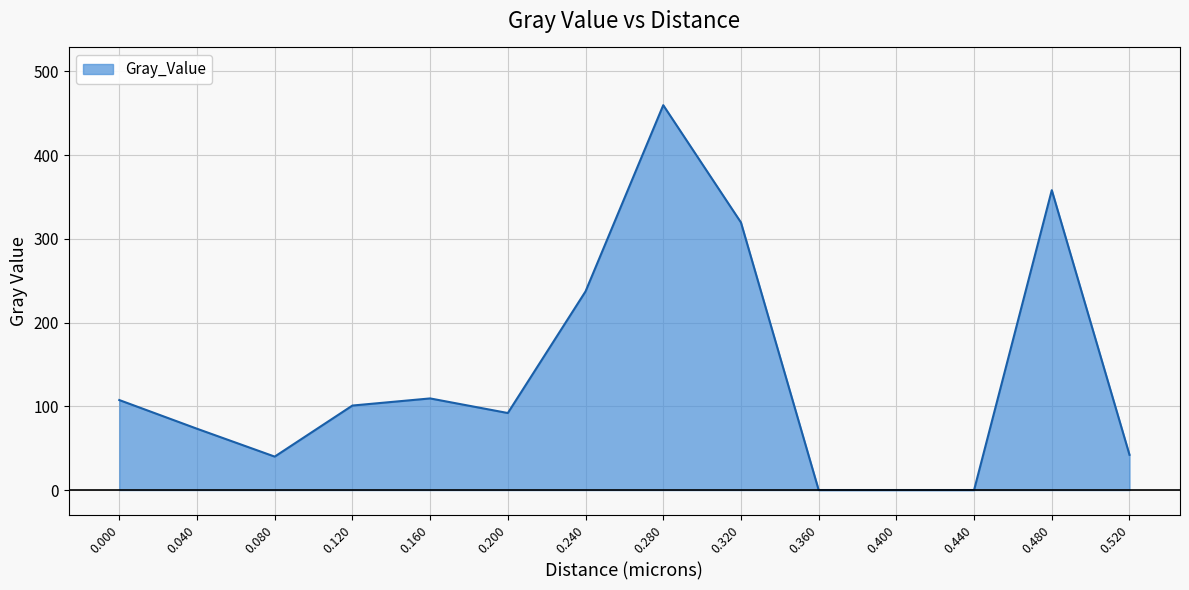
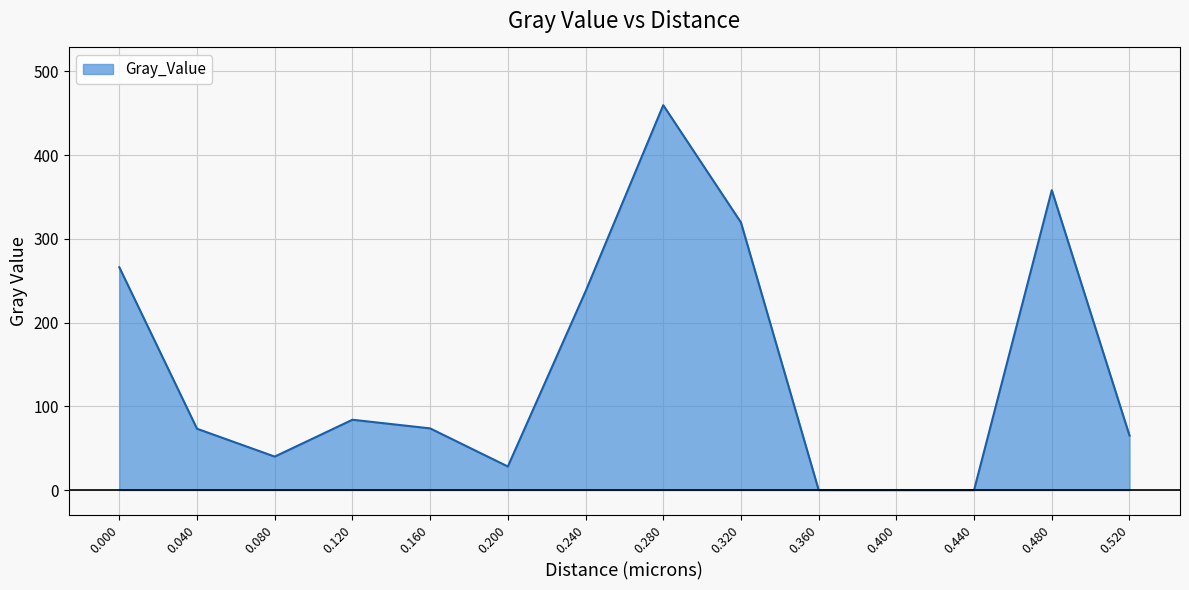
0.000: 110 -> 270
0.120: 100 -> 80
0.160: 110 -> 70
0.200: 90 -> 30
0.520: 40 -> 70
